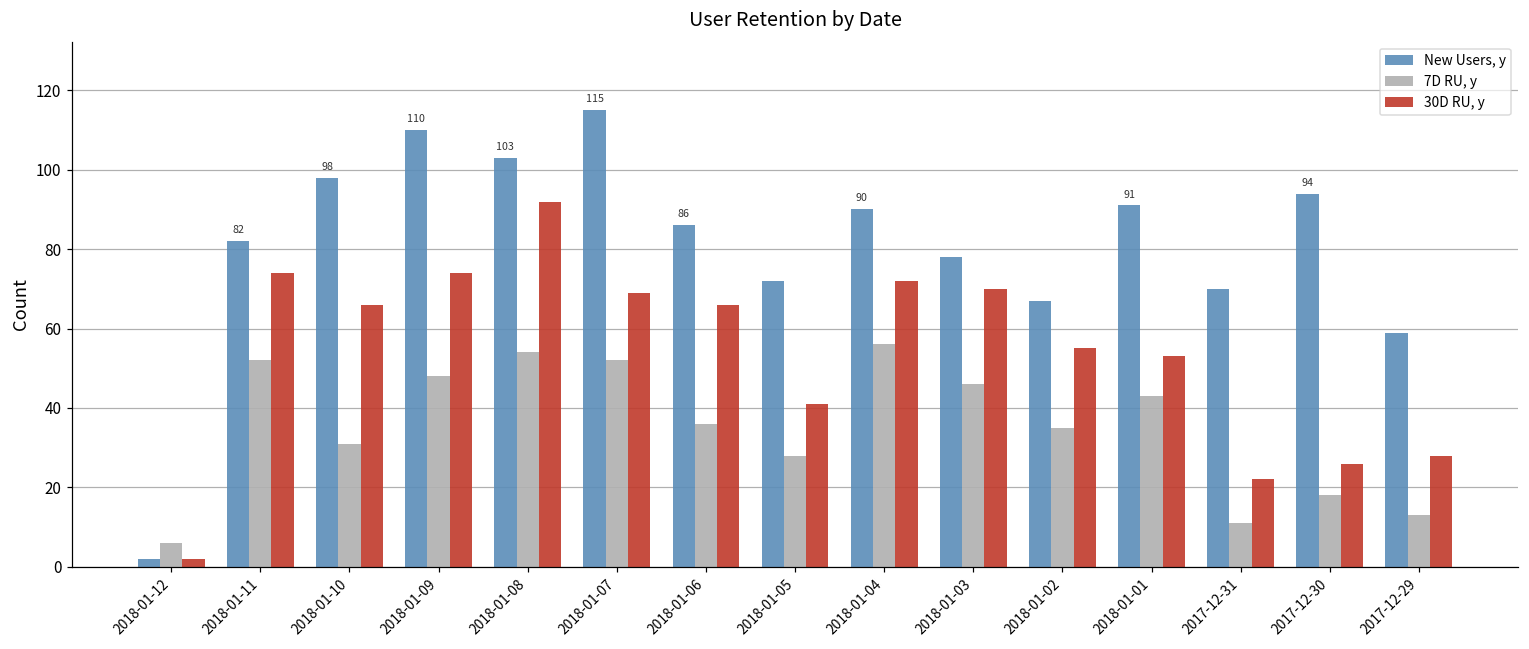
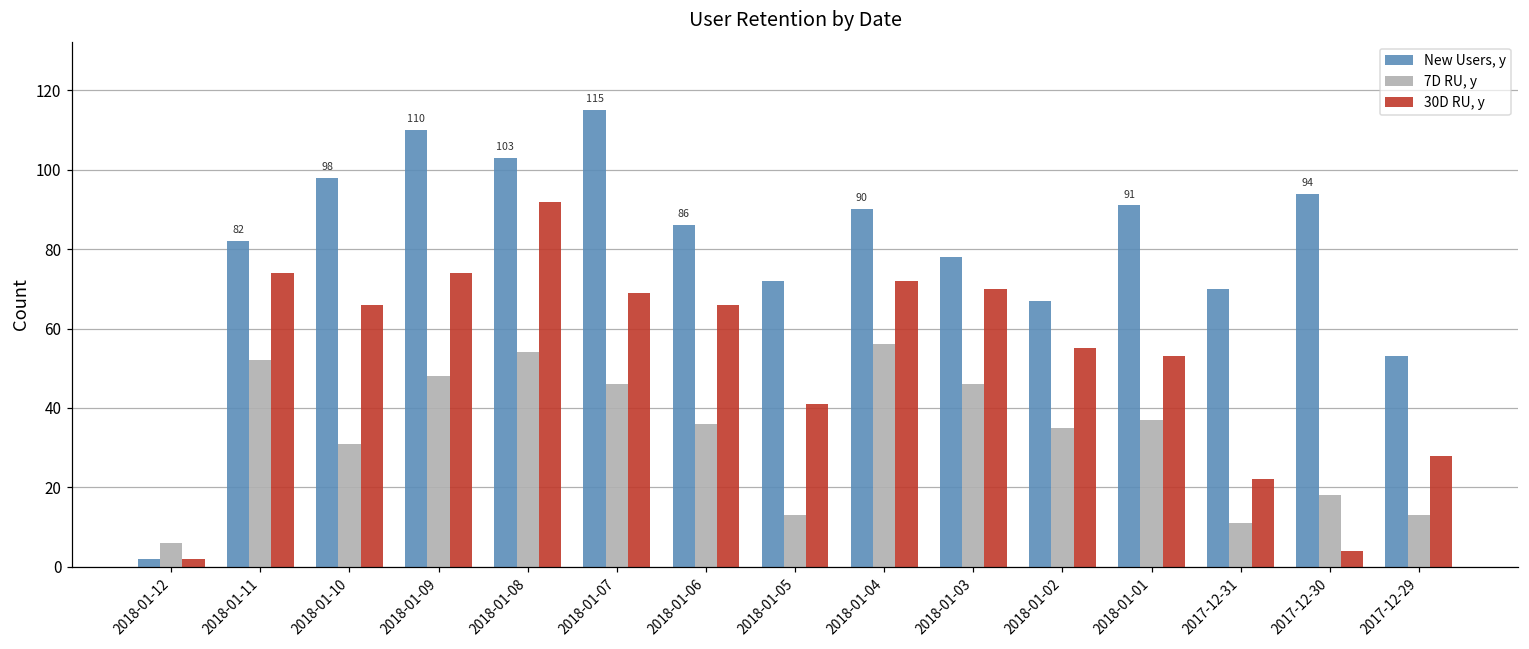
7D RU, y, 2018-01-07: 52 -> 46
7D RU, y, 2018-01-05: 28 -> 13
7D RU, y, 2018-01-01: 43 -> 37
30D RU, y, 2017-12-30: 26 -> 4
New Users, y, 2017-12-29: 59 -> 53
